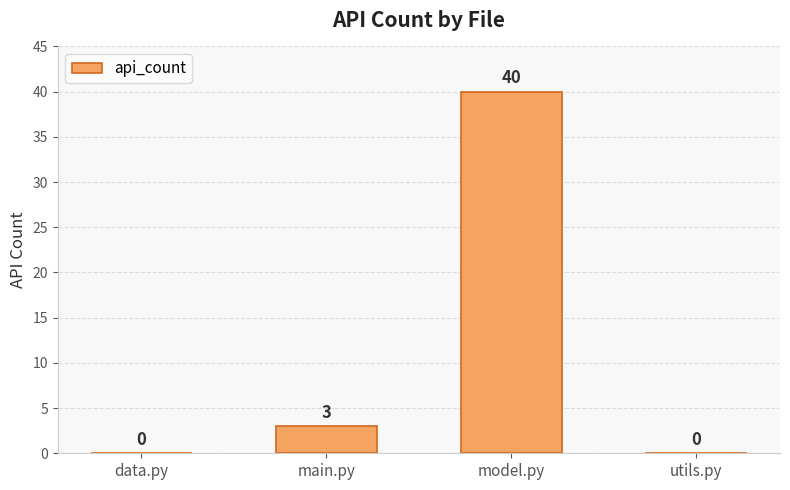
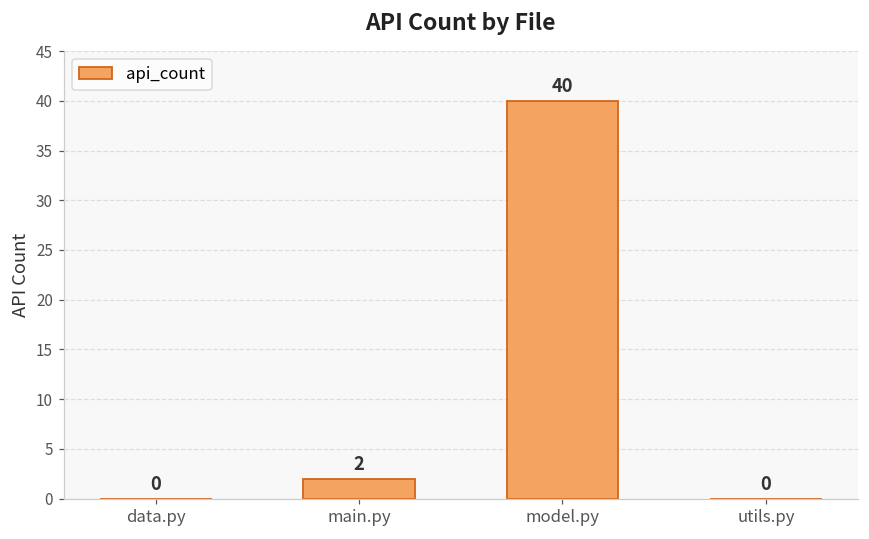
main.py: 3 -> 2
